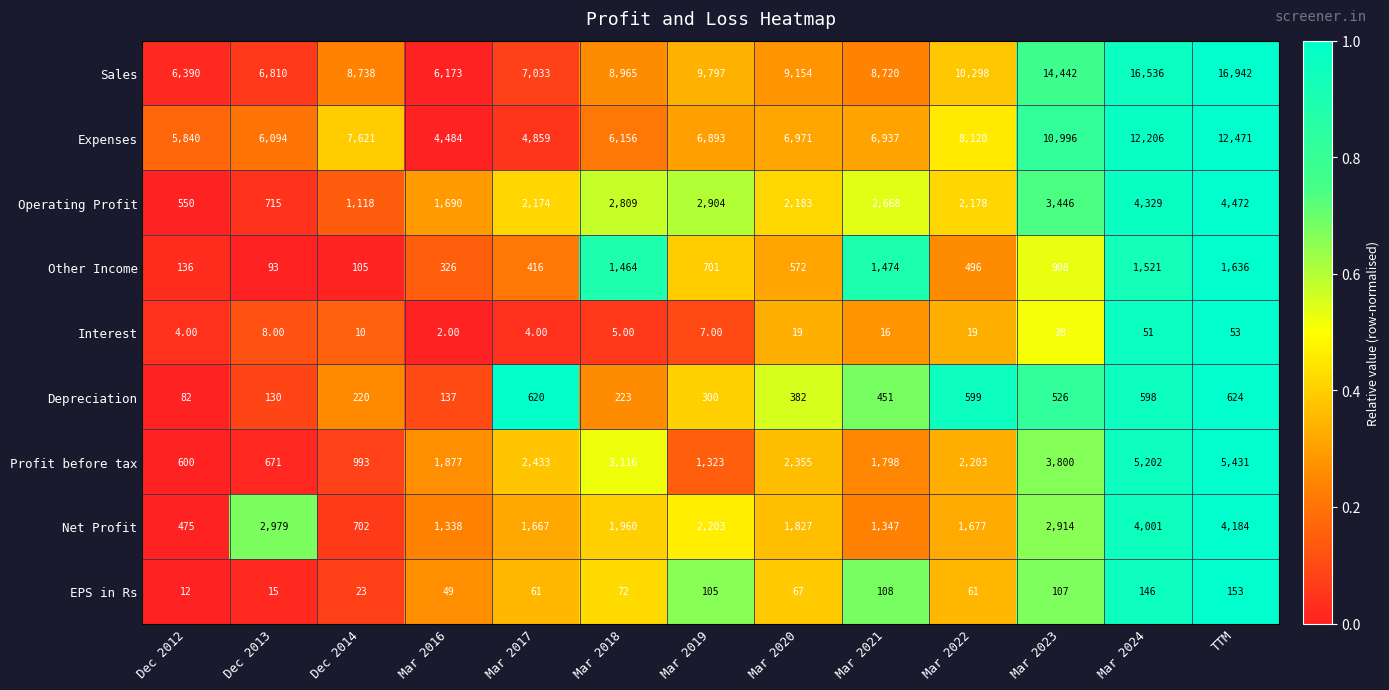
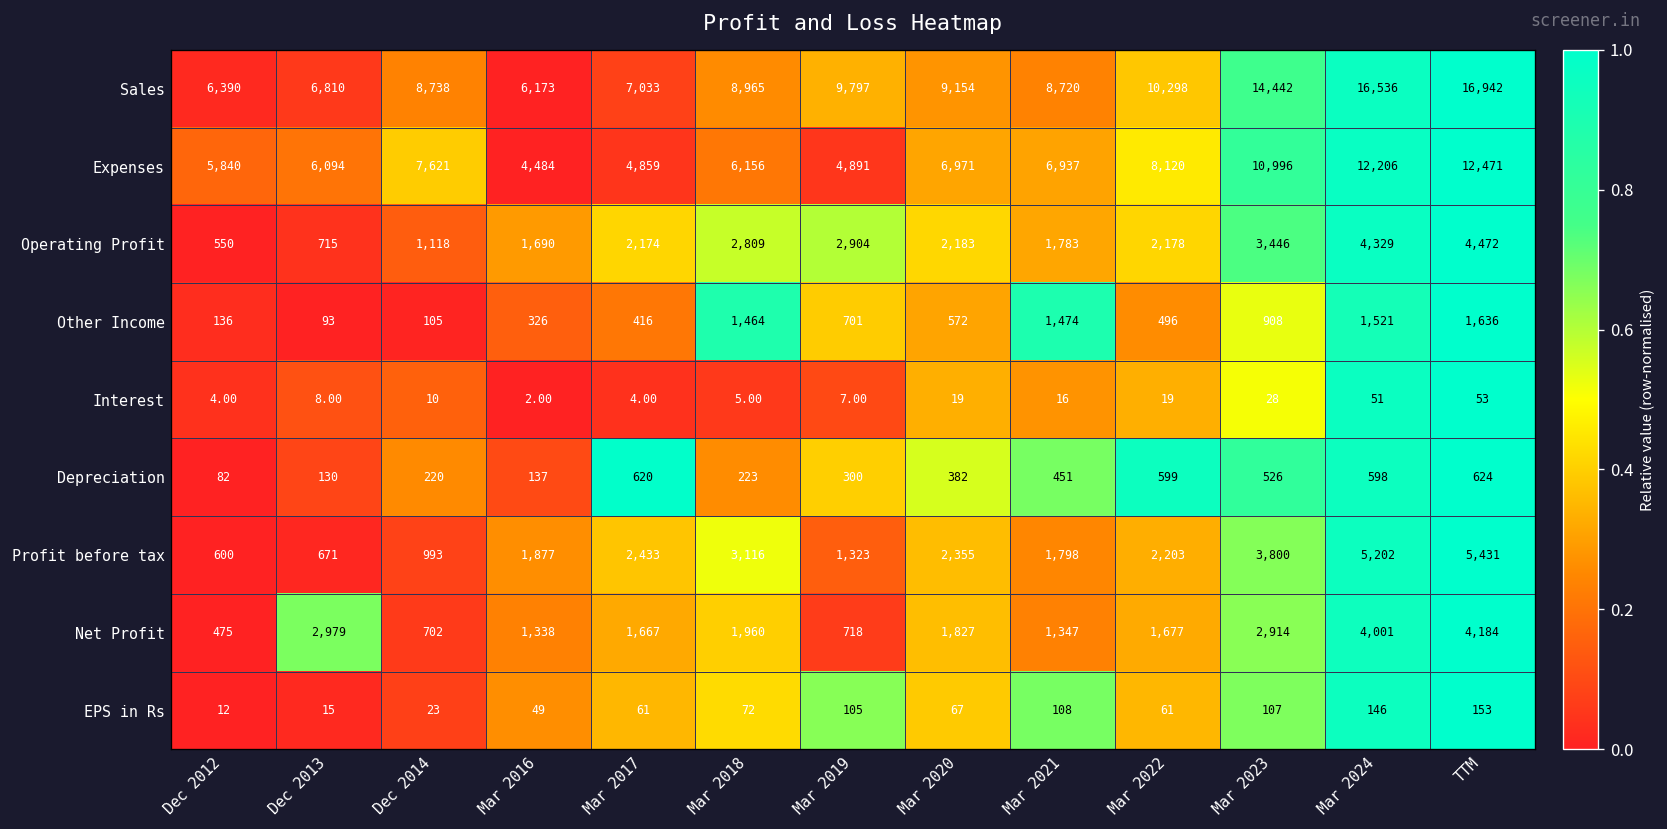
Expenses, Mar 2019: 6,893 -> 4,891
Operating Profit, Mar 2021: 2,668 -> 1,783
Net Profit, Mar 2019: 2,203 -> 718
